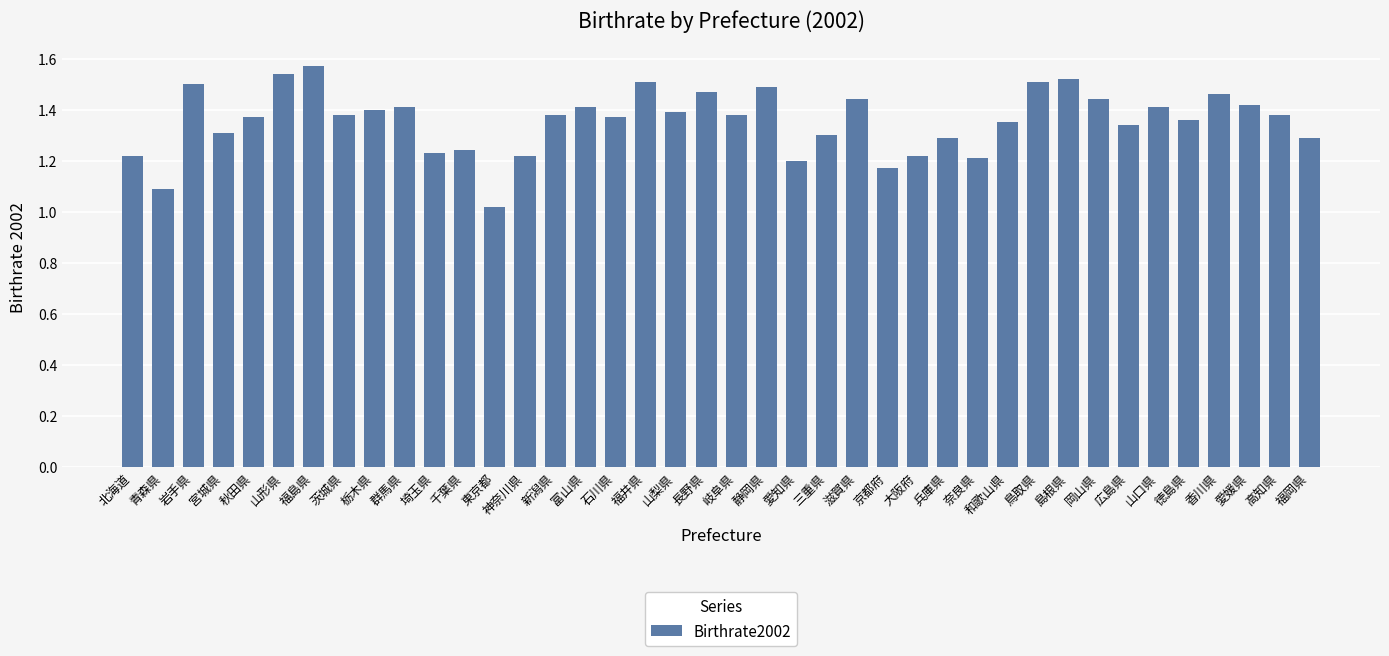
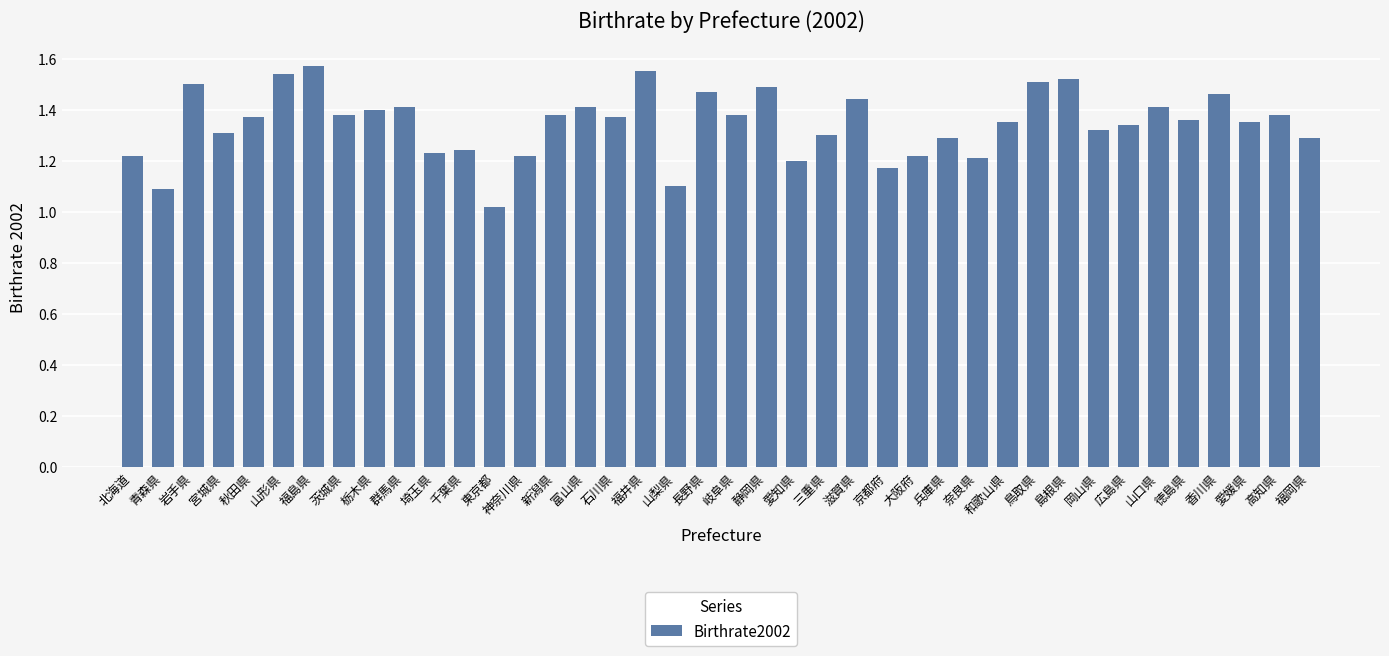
福井県: 1.51 -> 1.55
山梨県: 1.39 -> 1.10
岡山県: 1.44 -> 1.32
愛媛県: 1.42 -> 1.35
